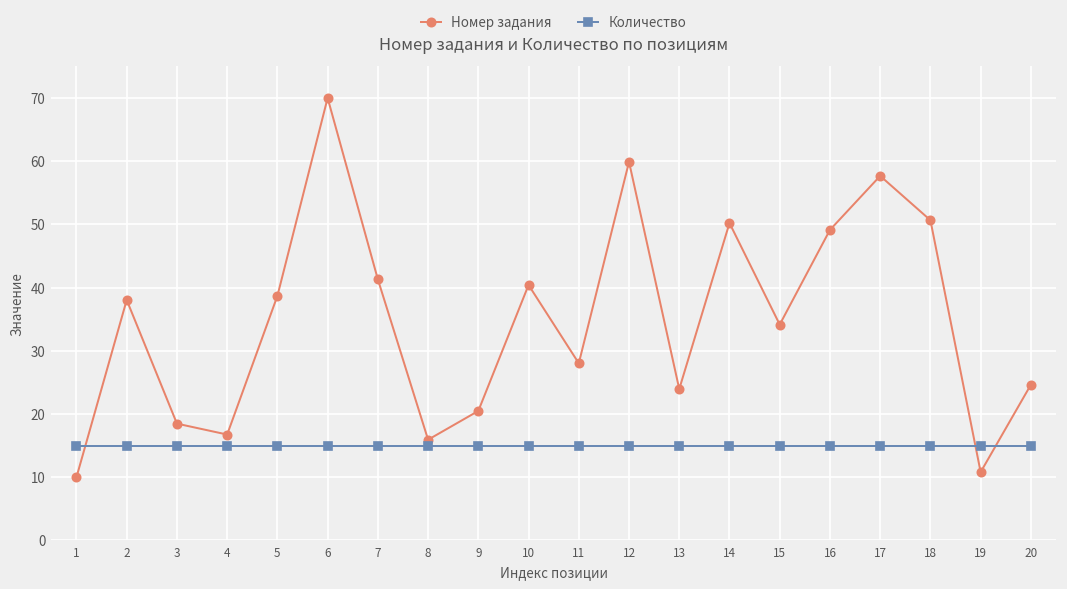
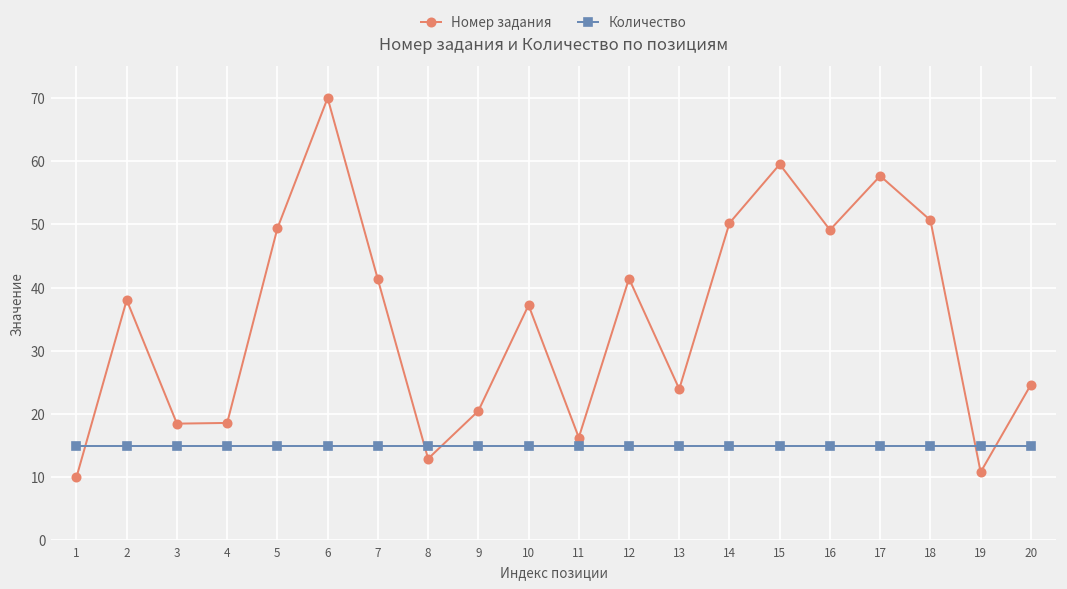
Номер задания, 4: 17 -> 19
Номер задания, 5: 39 -> 49
Номер задания, 8: 16 -> 13
Номер задания, 10: 40 -> 37
Номер задания, 11: 28 -> 16
Номер задания, 12: 60 -> 41
Номер задания, 15: 34 -> 60
